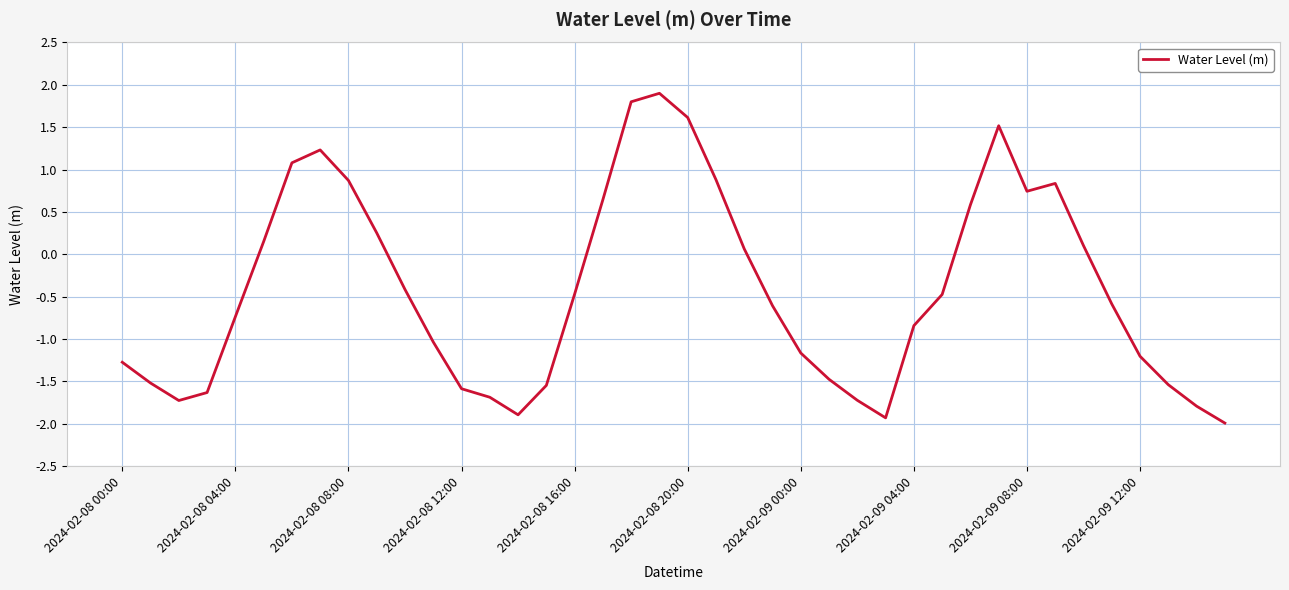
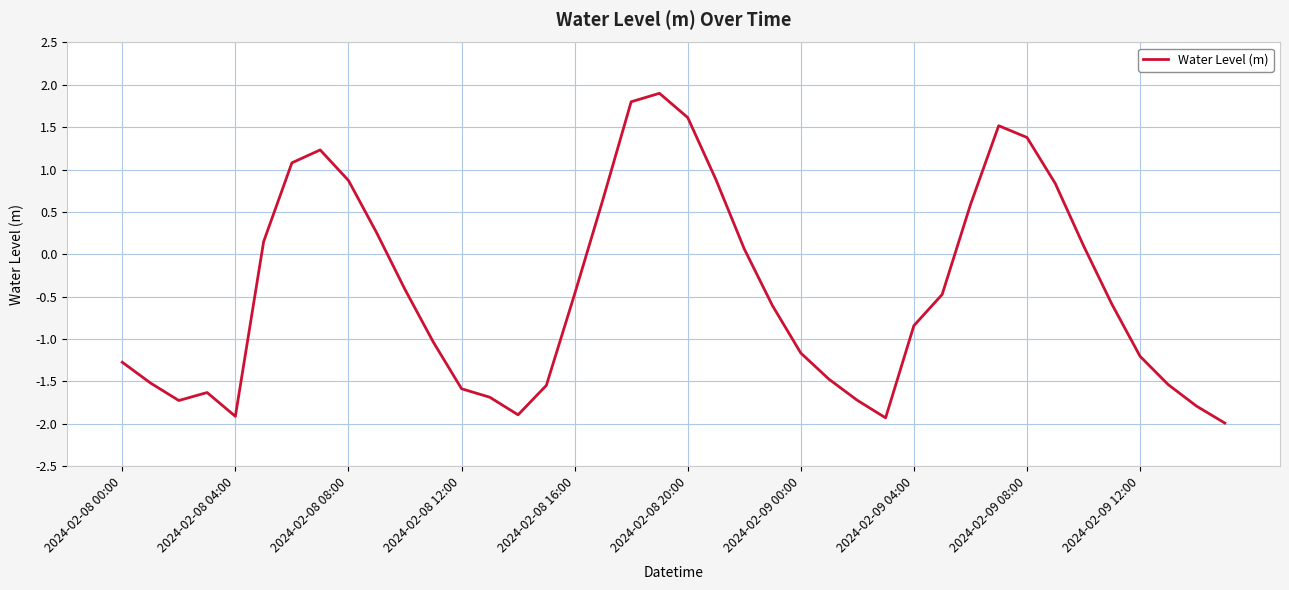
2024-02-08 04:00: -0.7 -> -1.9
2024-02-09 08:00: 0.7 -> 1.4
